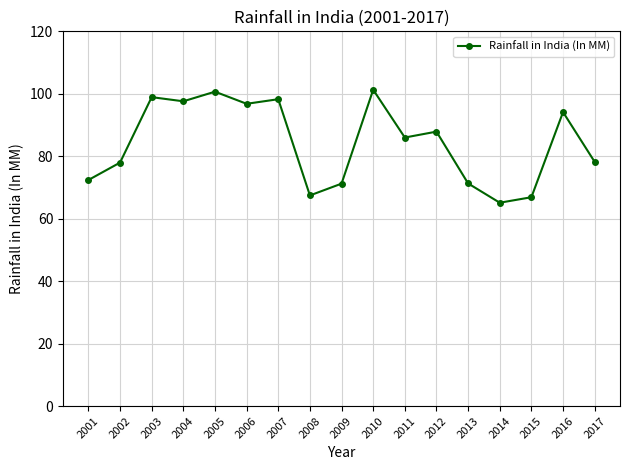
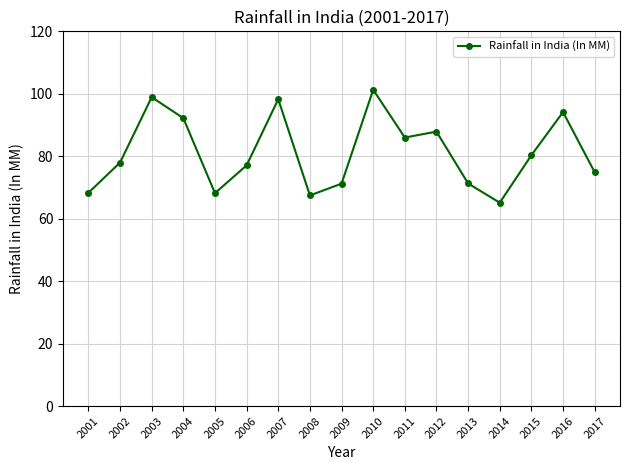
2001: 72 -> 68
2004: 98 -> 92
2005: 101 -> 68
2006: 97 -> 77
2015: 67 -> 80
2017: 78 -> 75
